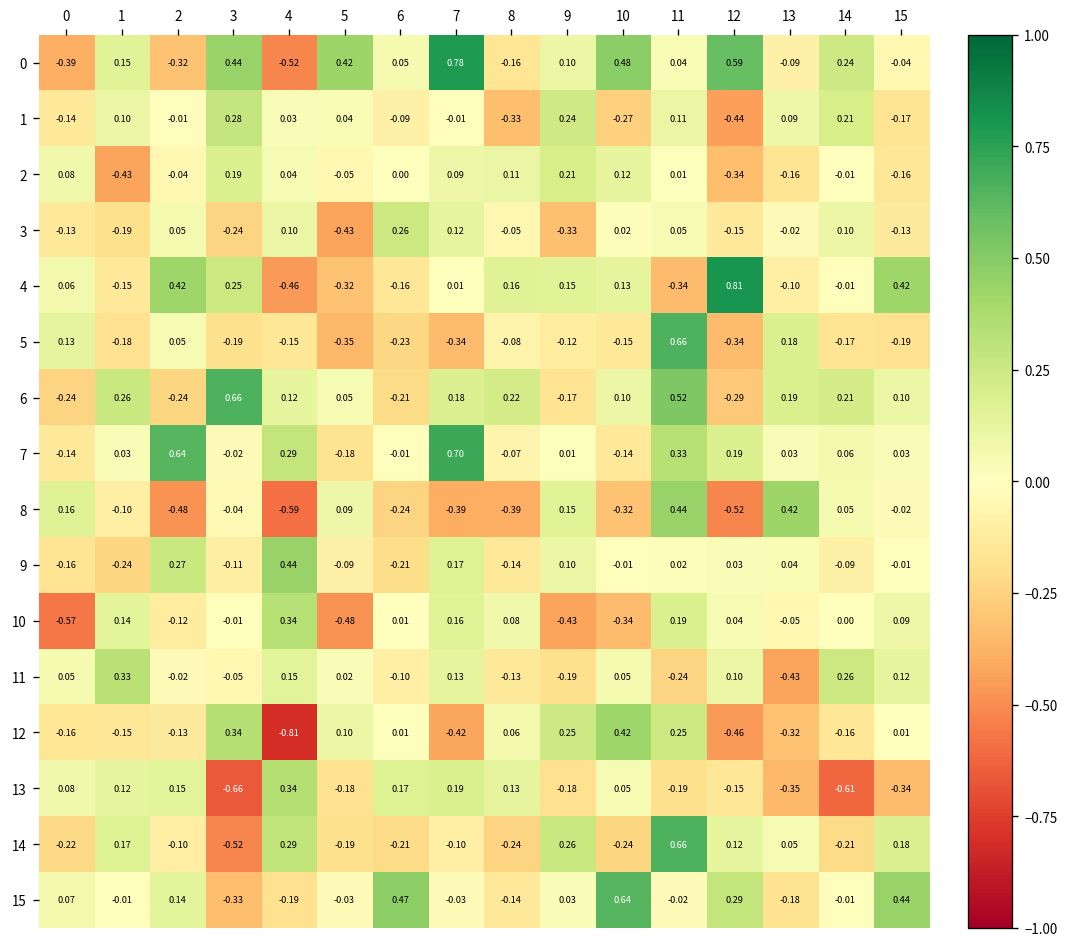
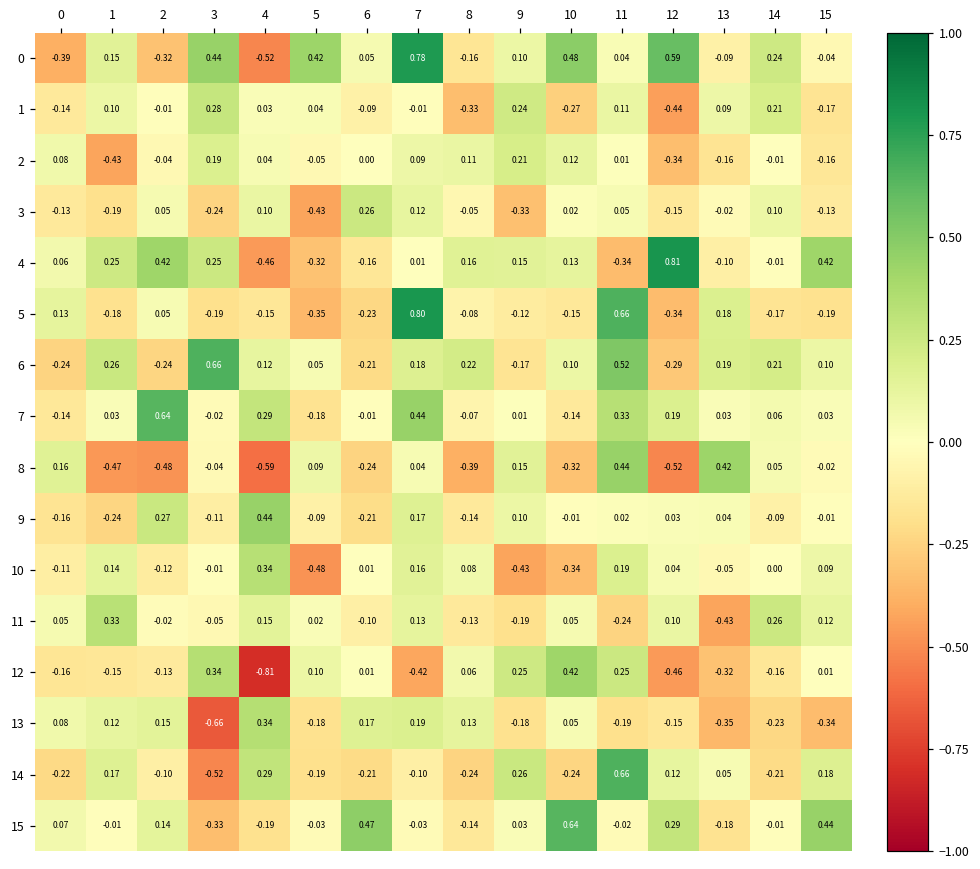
4, 1: -0.15 -> 0.25
5, 7: -0.34 -> 0.80
7, 7: 0.70 -> 0.44
8, 1: -0.10 -> -0.47
8, 7: -0.39 -> 0.04
10, 0: -0.57 -> -0.11
13, 14: -0.61 -> -0.23
